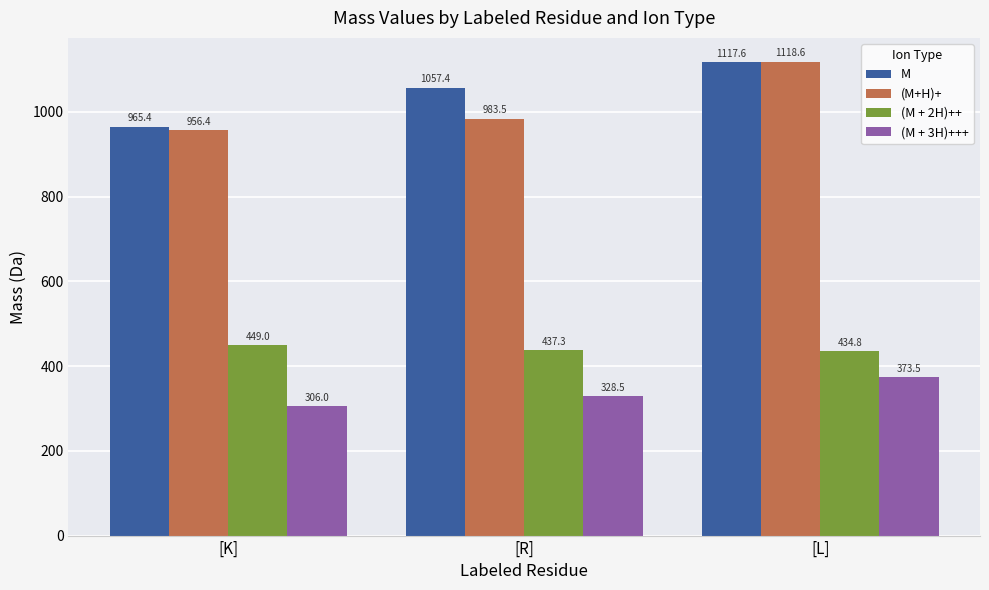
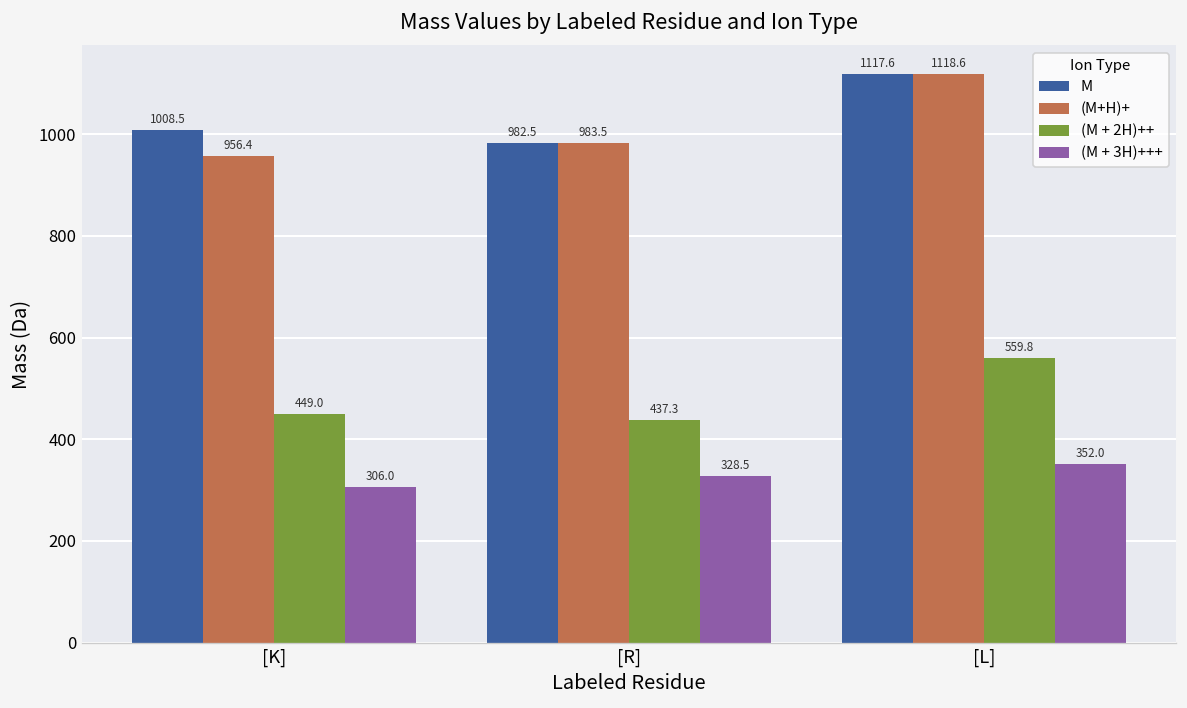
M, [K]: 965.4 -> 1008.5
M, [R]: 1057.4 -> 982.5
(M + 2H)++, [L]: 434.8 -> 559.8
(M + 3H)+++, [L]: 373.5 -> 352.0
